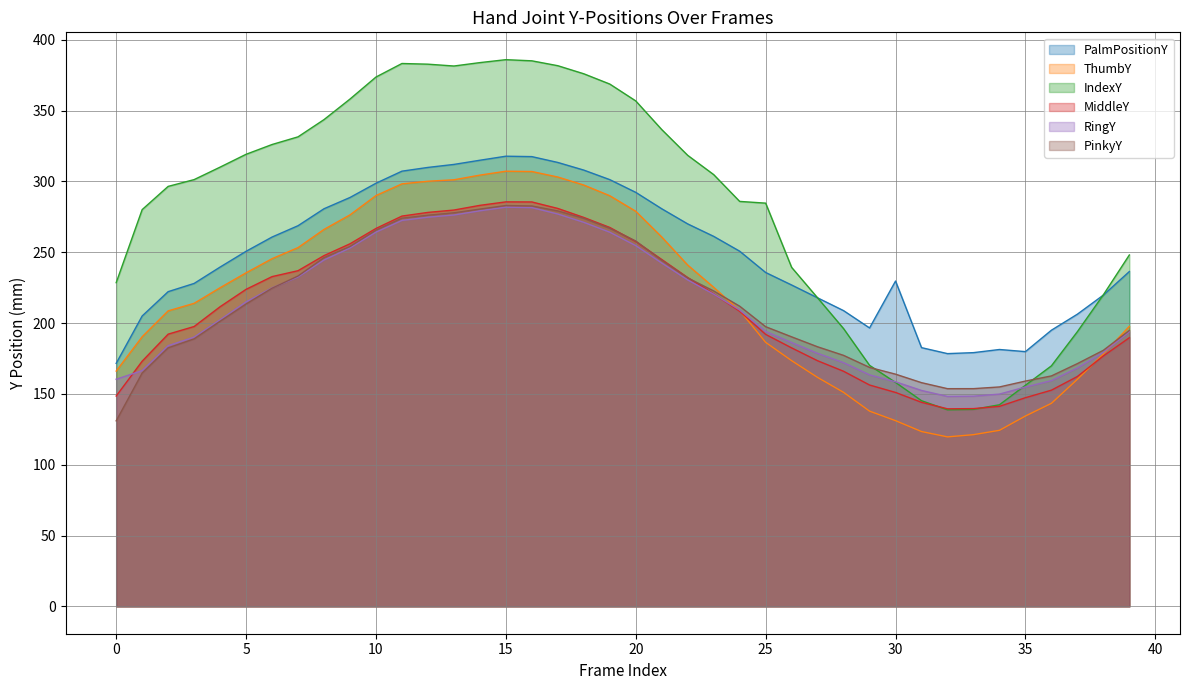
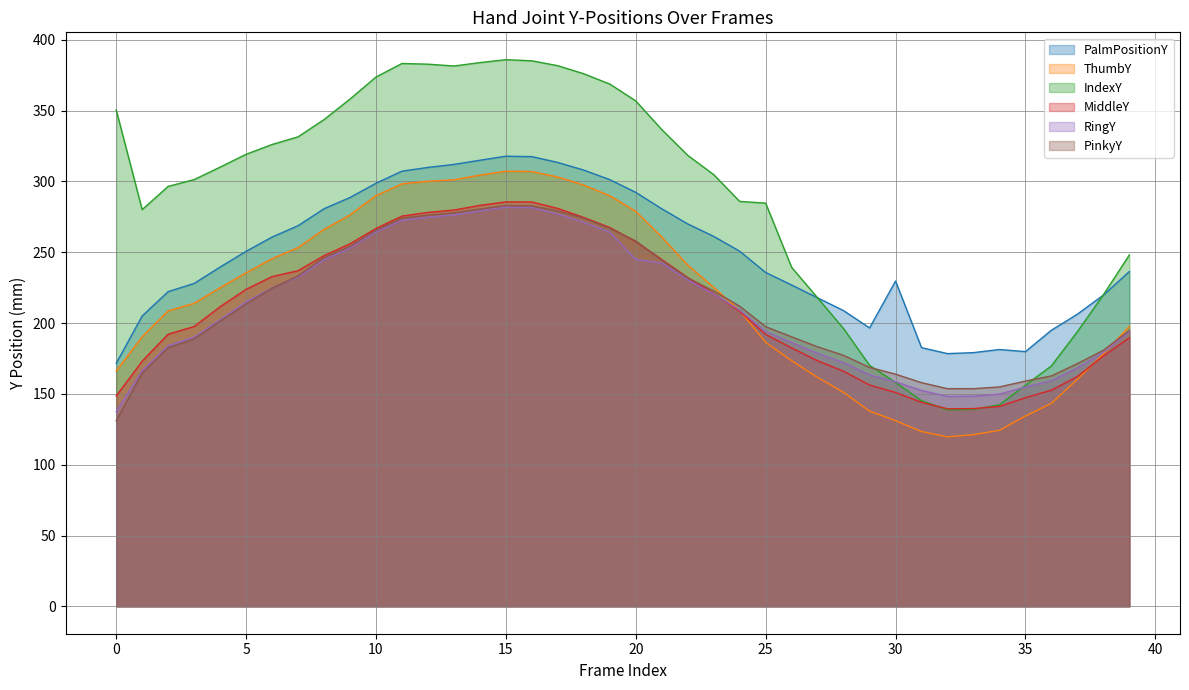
IndexY, 0: 229 -> 351
RingY, 0: 160 -> 137
RingY, 20: 255 -> 245
